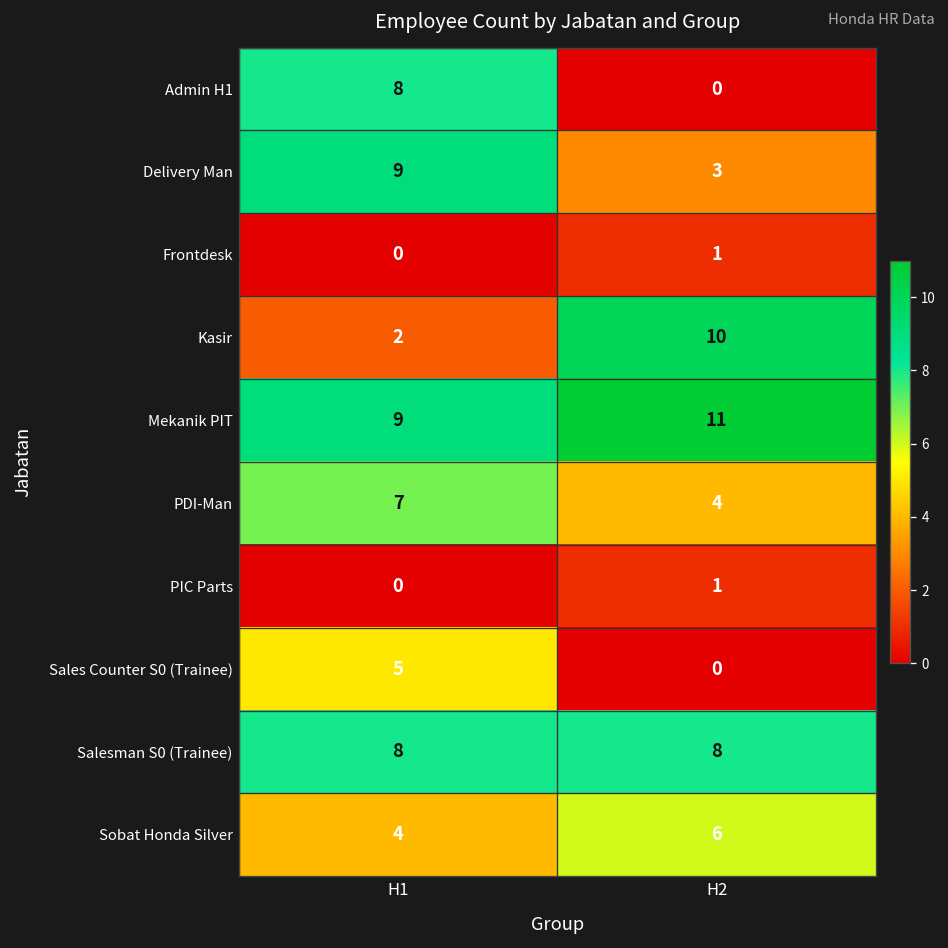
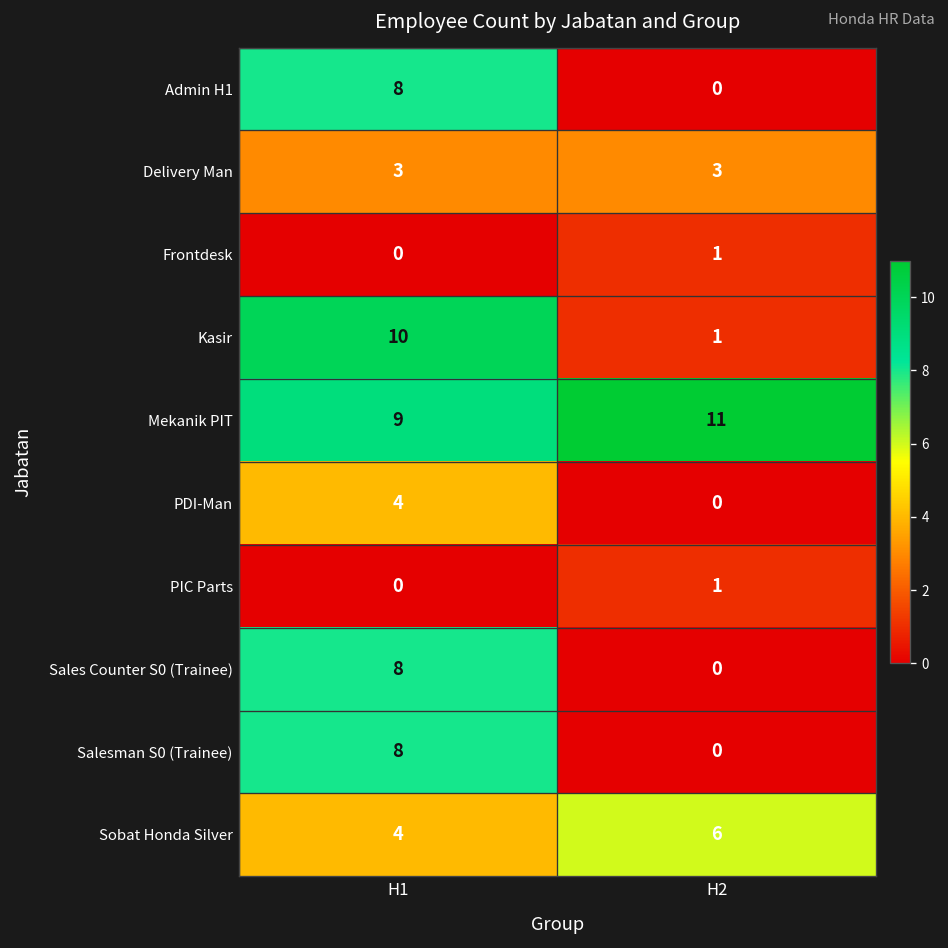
Delivery Man, H1: 9 -> 3
Kasir, H1: 2 -> 10
Kasir, H2: 10 -> 1
PDI-Man, H1: 7 -> 4
PDI-Man, H2: 4 -> 0
Sales Counter S0 (Trainee), H1: 5 -> 8
Salesman S0 (Trainee), H2: 8 -> 0
